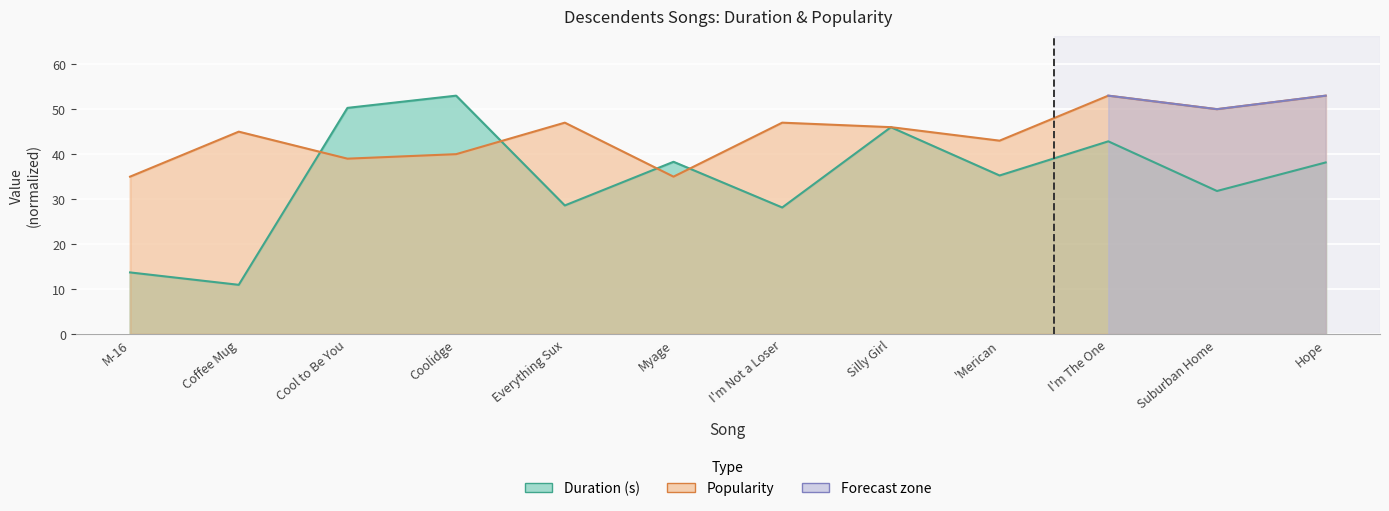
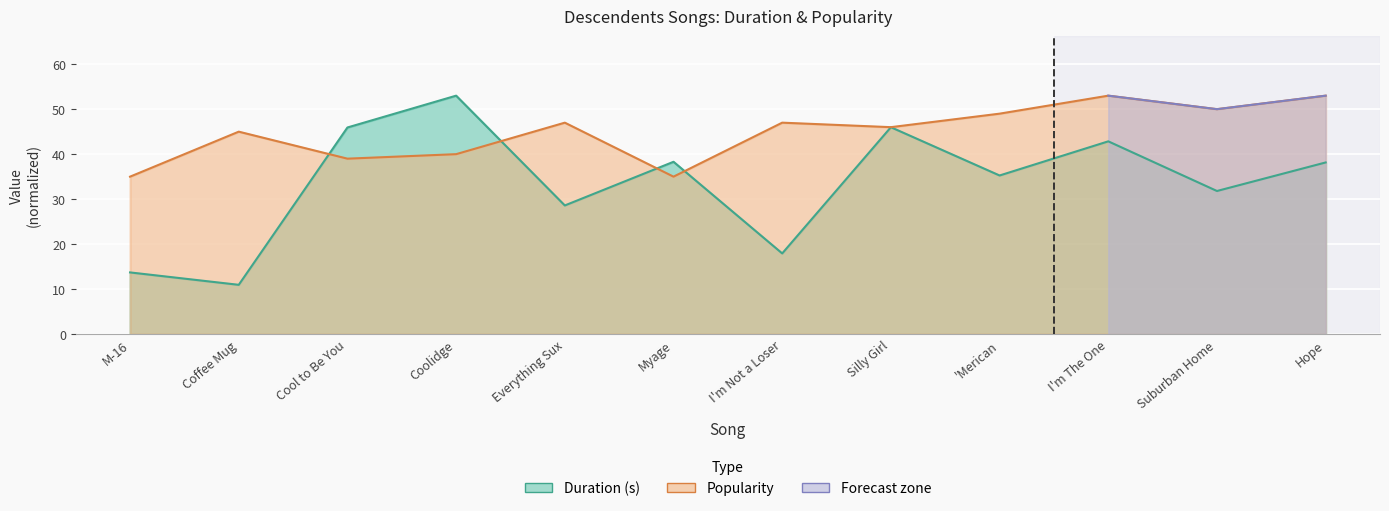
Duration (s), Cool to Be You: 50 -> 46
Duration (s), I'm Not a Loser: 28 -> 18
Popularity, 'Merican: 43 -> 49
